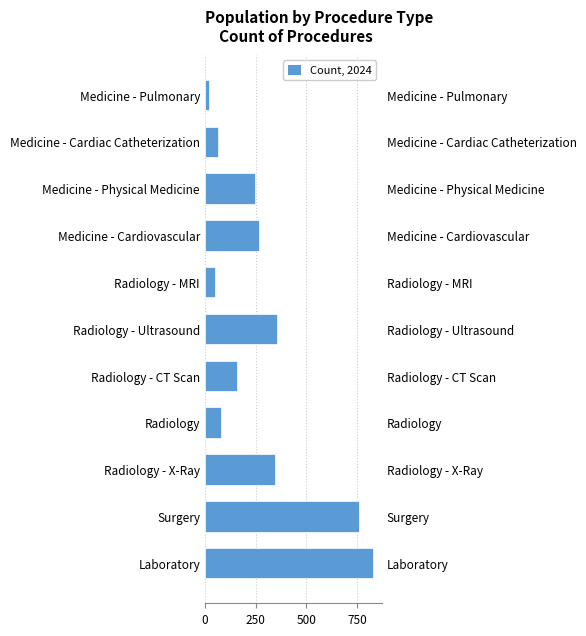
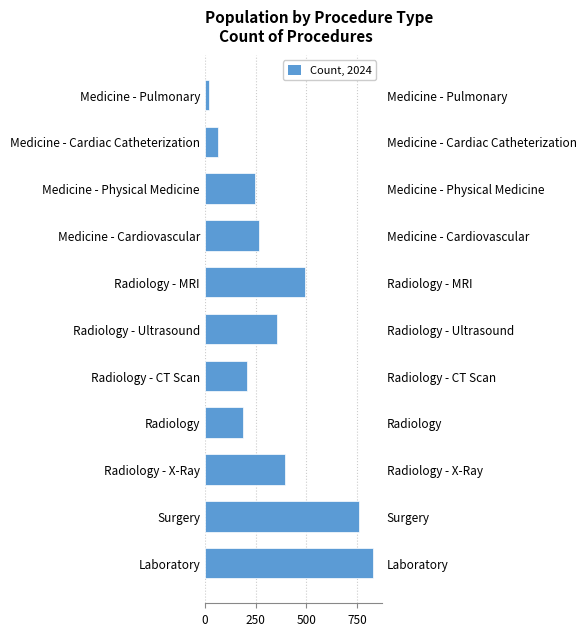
Radiology - MRI: 50 -> 490
Radiology - CT Scan: 160 -> 210
Radiology: 80 -> 190
Radiology - X-Ray: 340 -> 390
